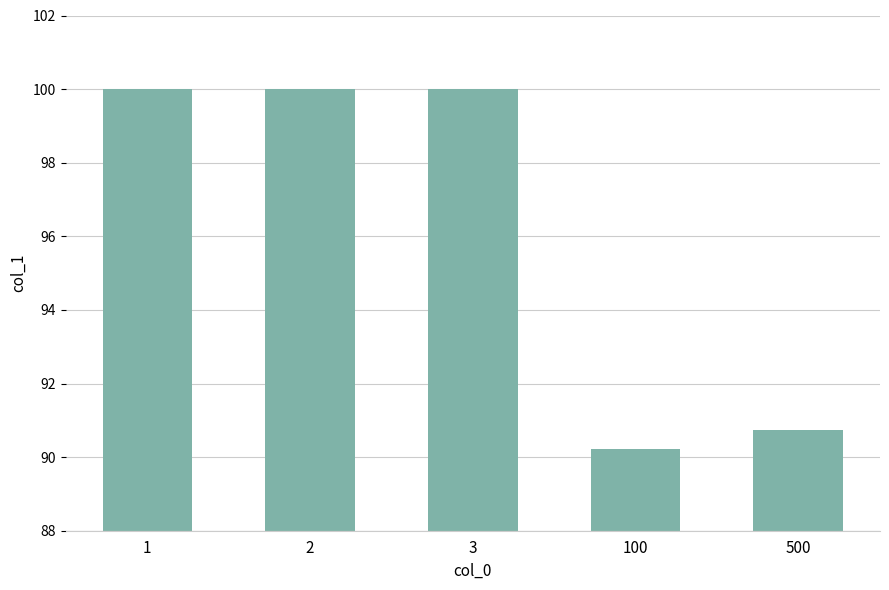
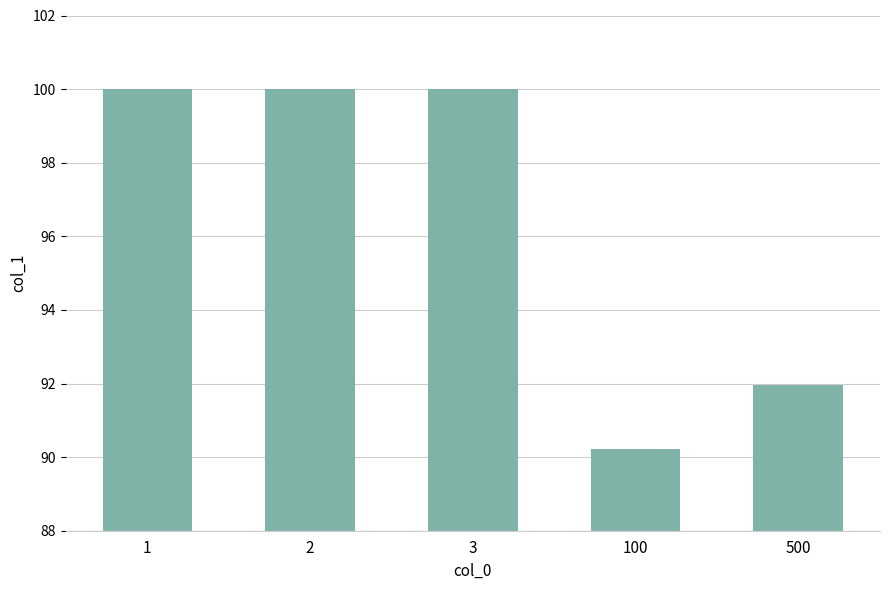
500: 90.7 -> 92.0
